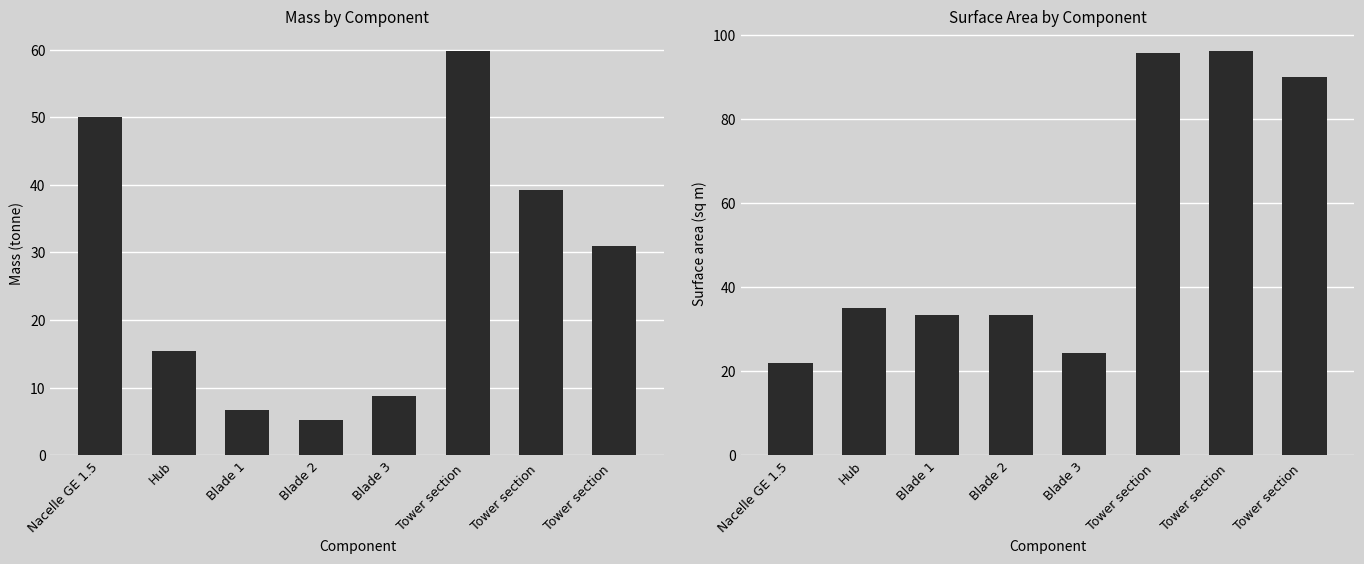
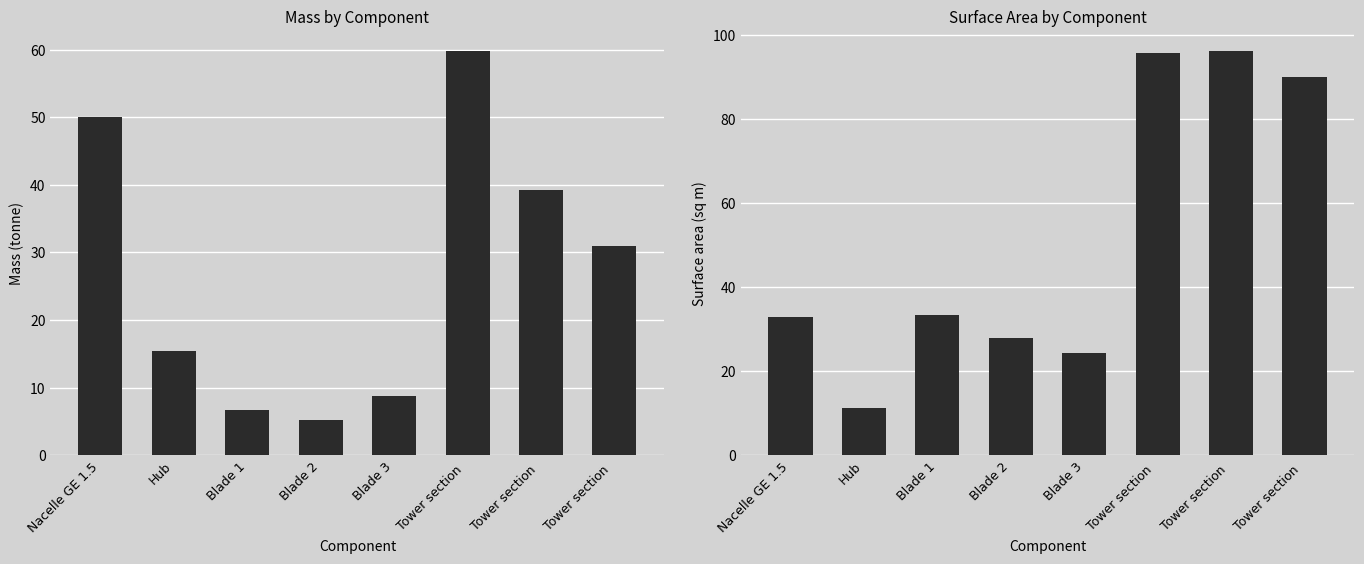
Surface Area by Component, Nacelle GE 1.5: 22 -> 33
Surface Area by Component, Hub: 35 -> 11
Surface Area by Component, Blade 2: 33 -> 28
